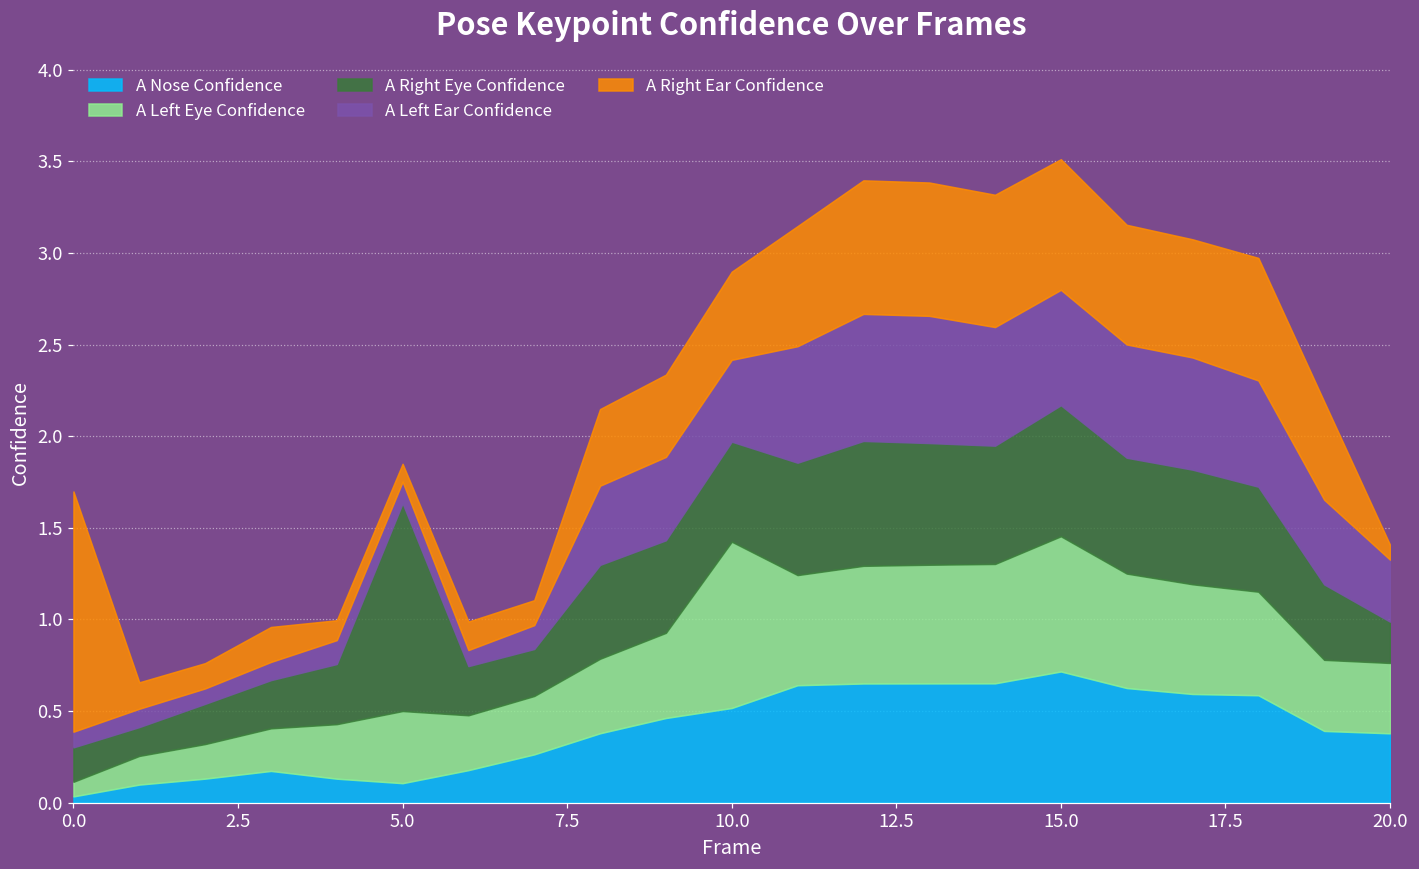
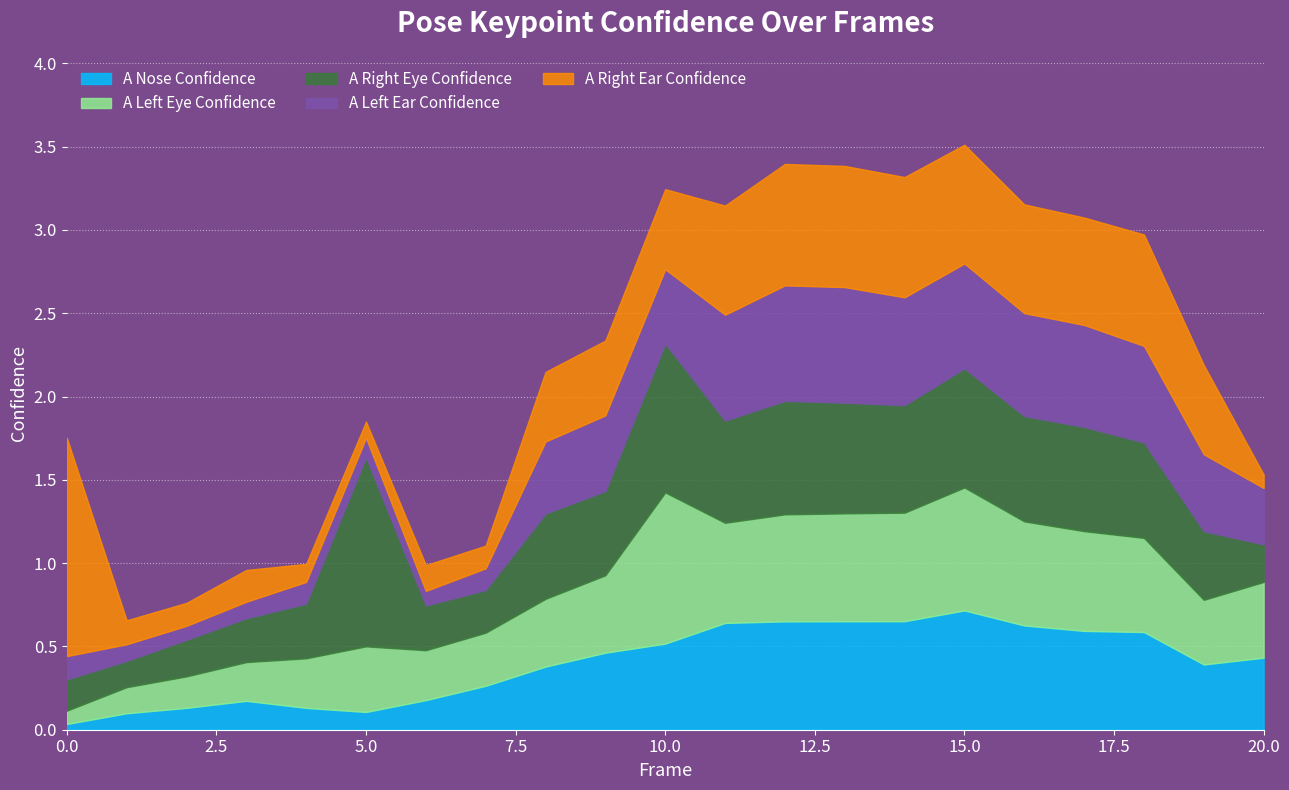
A Left Ear Confidence, 0.0: 0.09 -> 0.14
A Right Eye Confidence, 10.0: 0.55 -> 0.89
A Nose Confidence, 20.0: 0.38 -> 0.43
A Left Eye Confidence, 20.0: 0.38 -> 0.45
